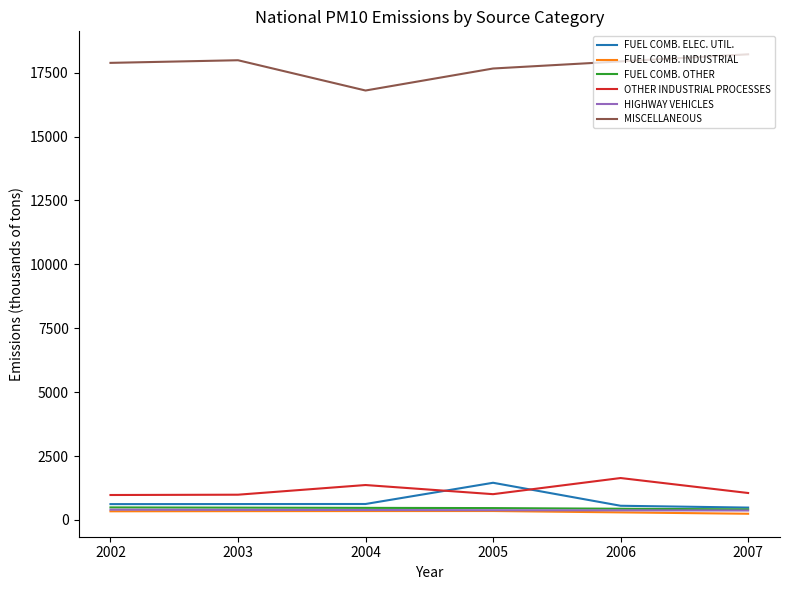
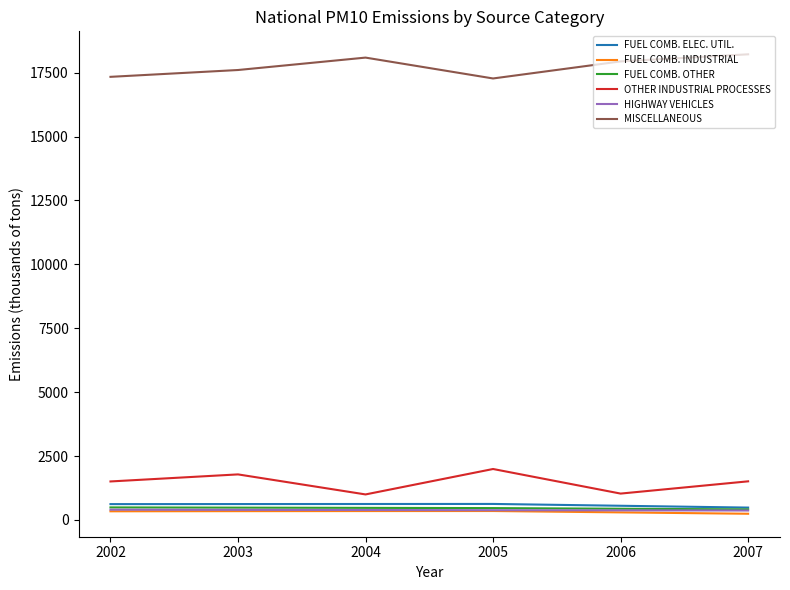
OTHER INDUSTRIAL PROCESSES, 2002: 1000 -> 1500
MISCELLANEOUS, 2002: 17900 -> 17300
OTHER INDUSTRIAL PROCESSES, 2003: 1000 -> 1800
MISCELLANEOUS, 2003: 18000 -> 17600
OTHER INDUSTRIAL PROCESSES, 2004: 1400 -> 1000
MISCELLANEOUS, 2004: 16800 -> 18100
FUEL COMB. ELEC. UTIL., 2005: 1500 -> 600
OTHER INDUSTRIAL PROCESSES, 2005: 1000 -> 2000
MISCELLANEOUS, 2005: 17700 -> 17300
OTHER INDUSTRIAL PROCESSES, 2006: 1600 -> 1000
OTHER INDUSTRIAL PROCESSES, 2007: 1100 -> 1500
